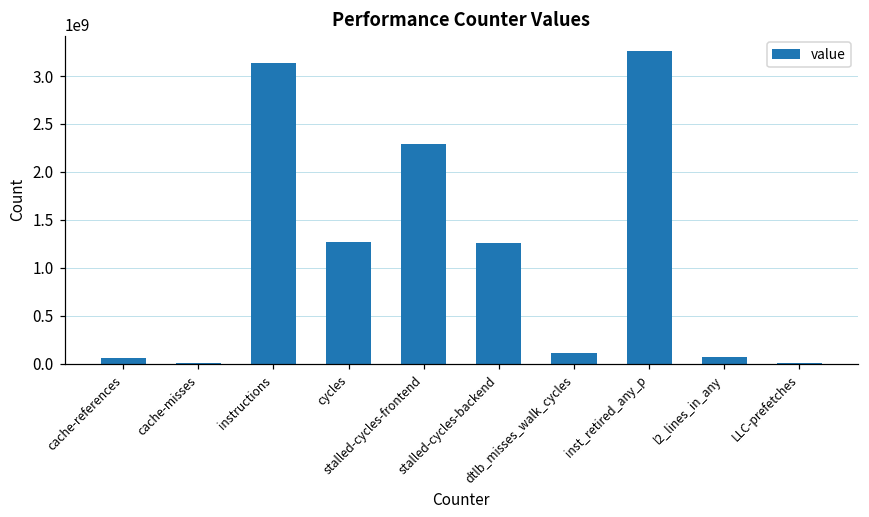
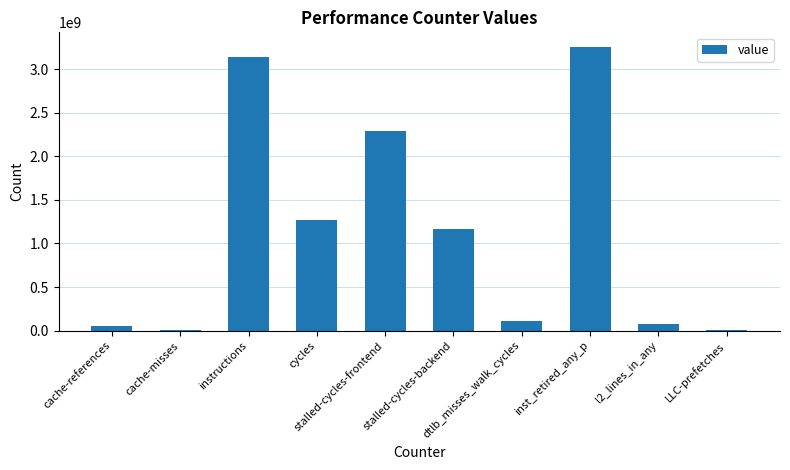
stalled-cycles-backend: 1300000000 -> 1200000000
